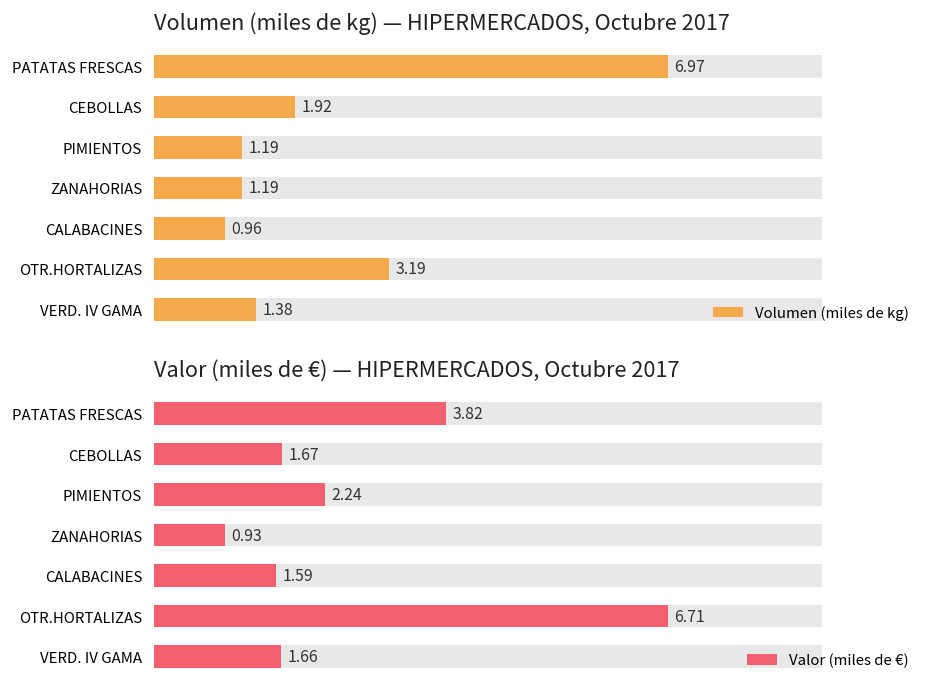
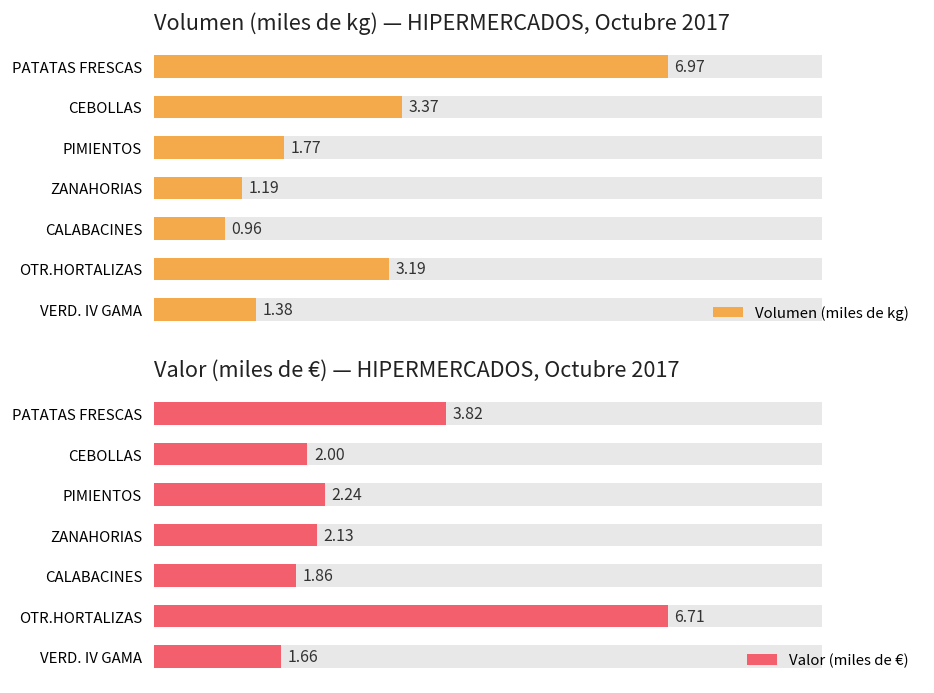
Volumen (miles de kg) — HIPERMERCADOS, Octubre 2017, Volumen (miles de kg), CEBOLLAS: 1.92 -> 3.37
Volumen (miles de kg) — HIPERMERCADOS, Octubre 2017, Volumen (miles de kg), PIMIENTOS: 1.19 -> 1.77
Valor (miles de €) — HIPERMERCADOS, Octubre 2017, Valor (miles de €), CEBOLLAS: 1.67 -> 2.00
Valor (miles de €) — HIPERMERCADOS, Octubre 2017, Valor (miles de €), ZANAHORIAS: 0.93 -> 2.13
Valor (miles de €) — HIPERMERCADOS, Octubre 2017, Valor (miles de €), CALABACINES: 1.59 -> 1.86
